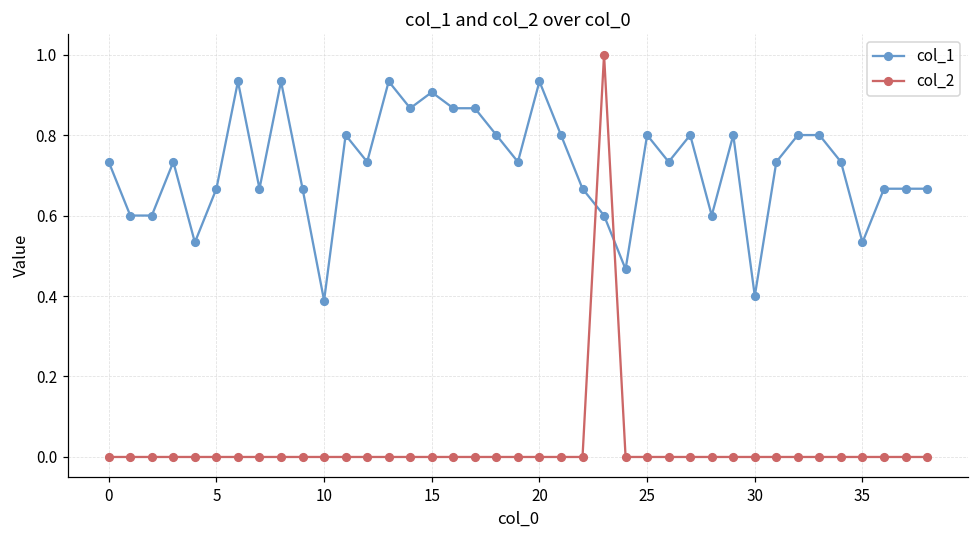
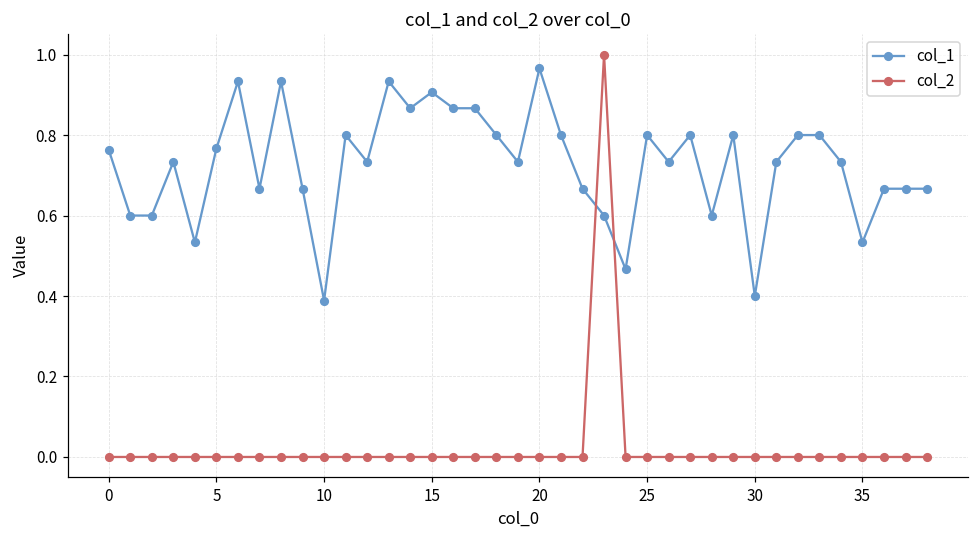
col_1, 0: 0.73 -> 0.76
col_1, 5: 0.67 -> 0.77
col_1, 20: 0.93 -> 0.97
